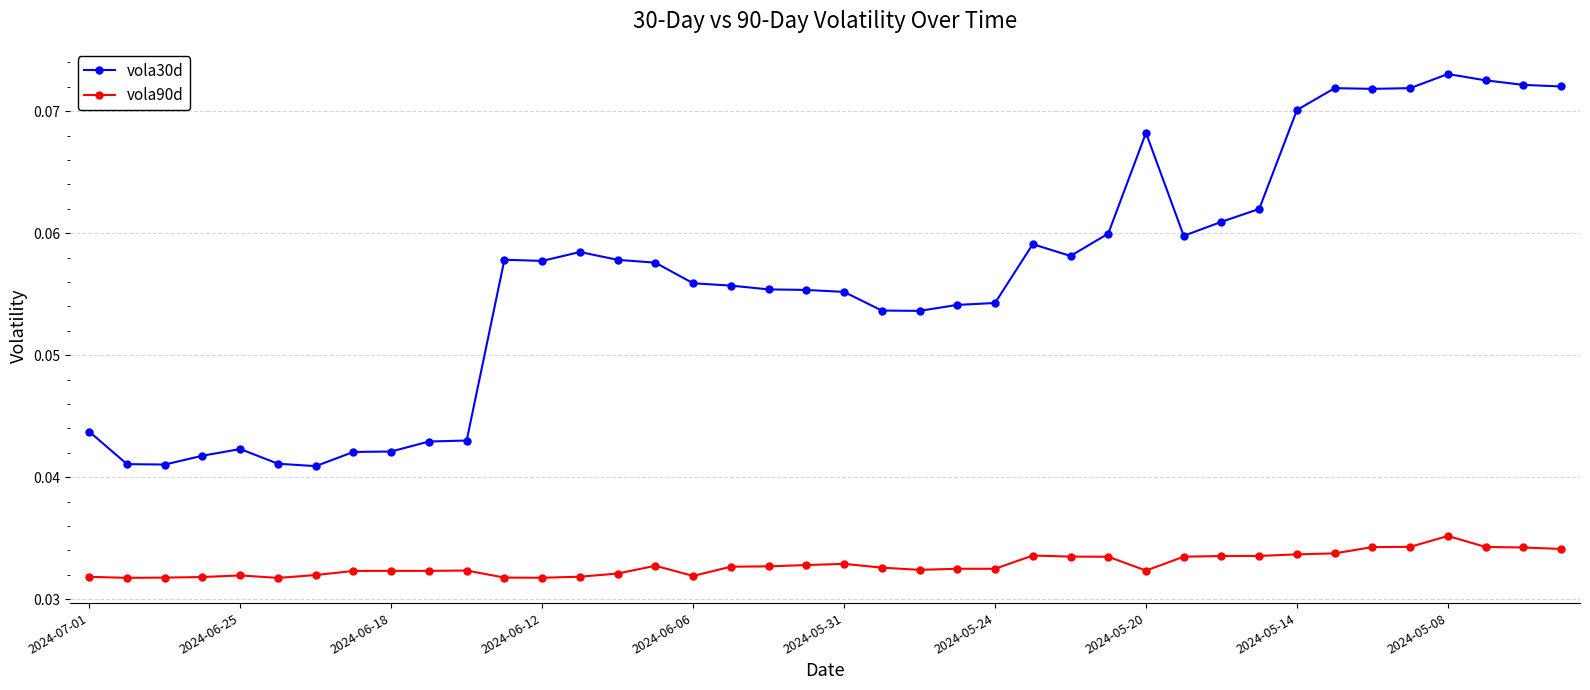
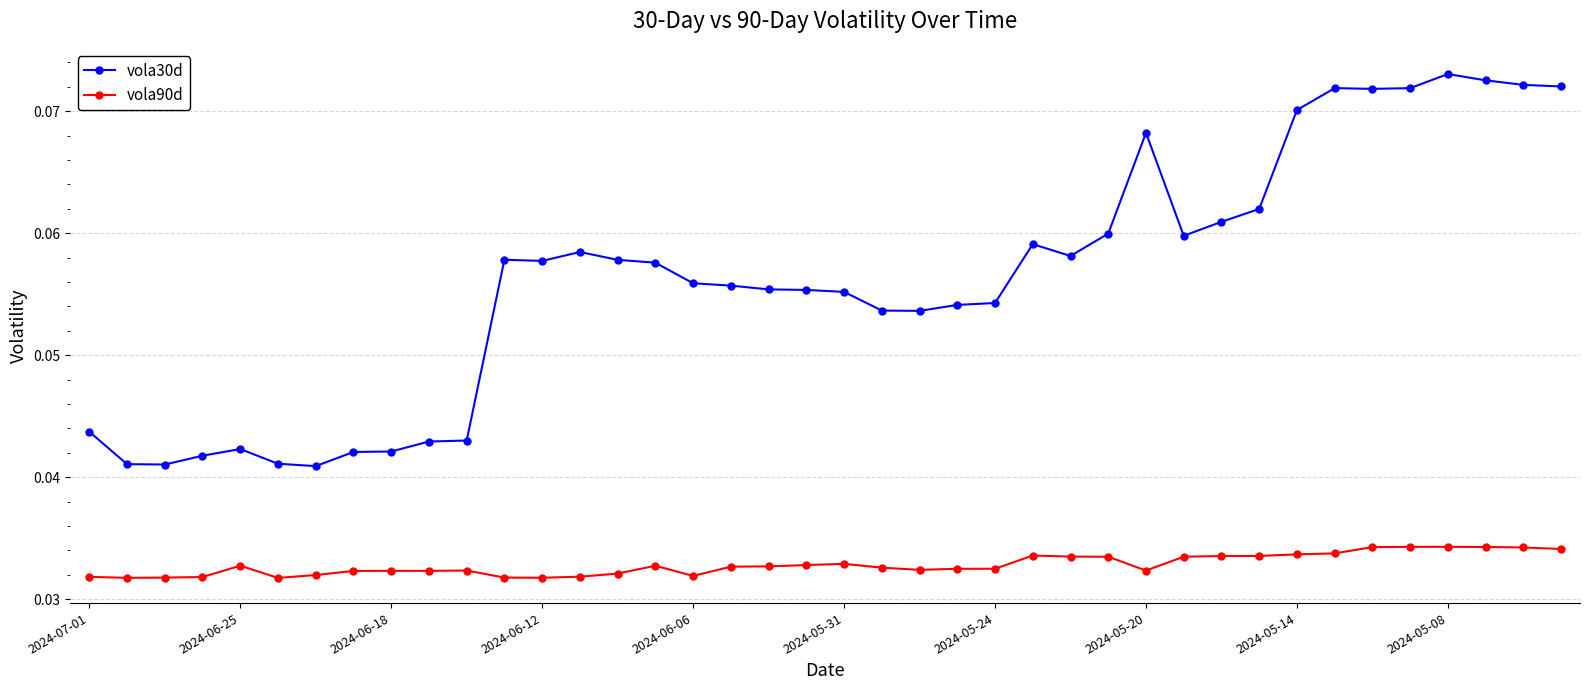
vola90d, 2024-06-25: 0.0320 -> 0.0328
vola90d, 2024-05-08: 0.0352 -> 0.0343
